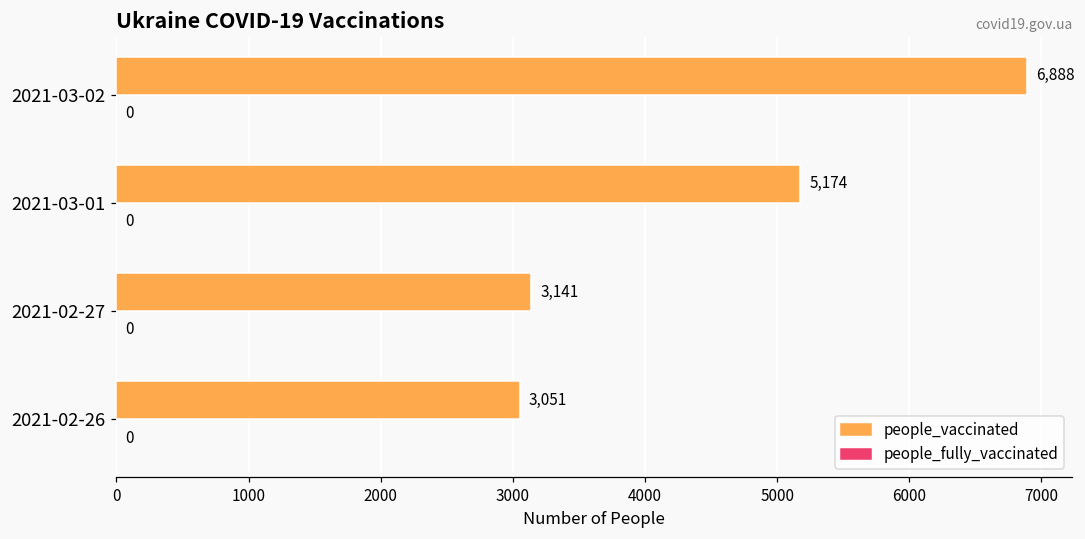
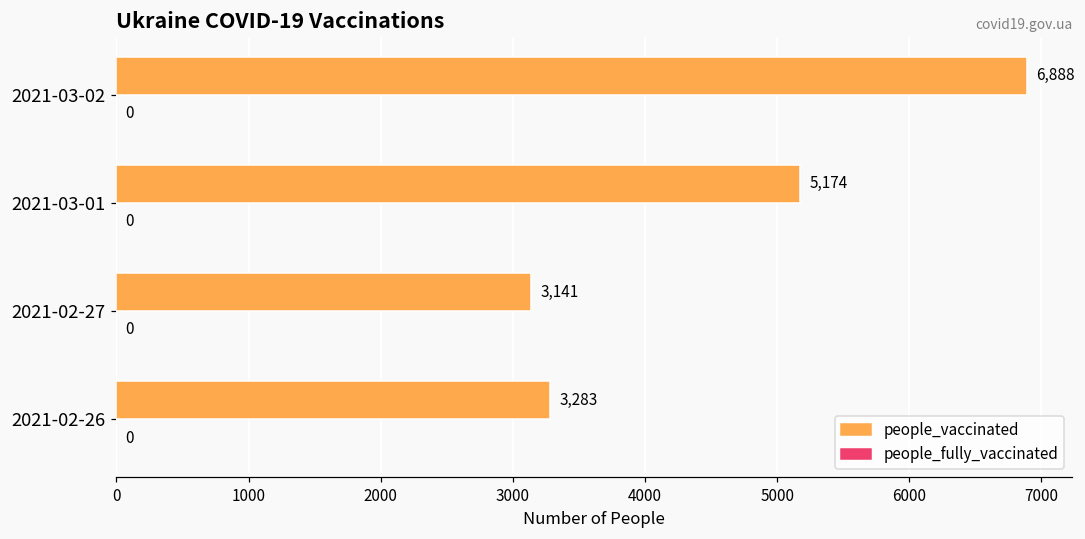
people_vaccinated, 2021-02-26: 3,051 -> 3,283
